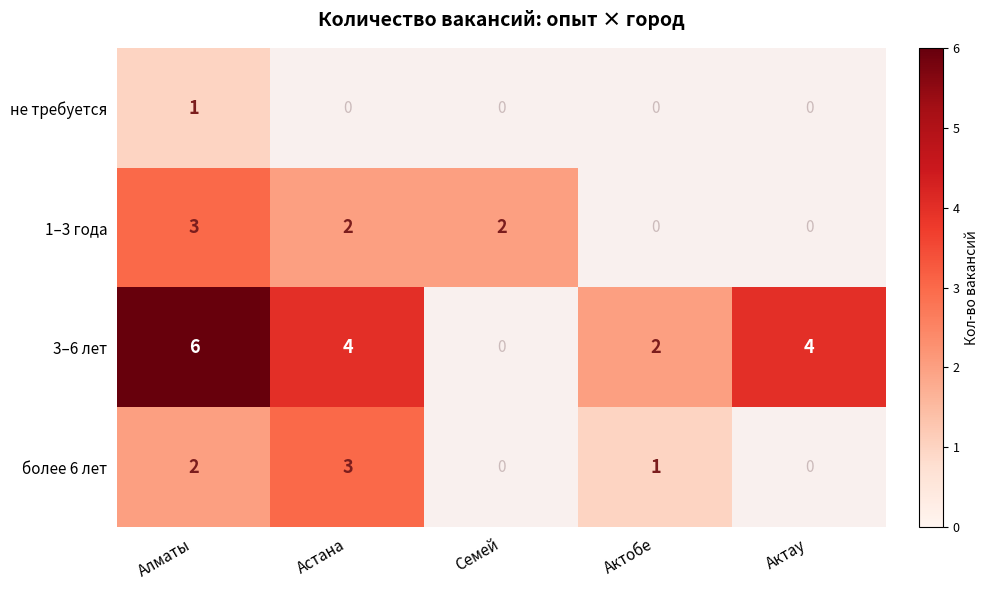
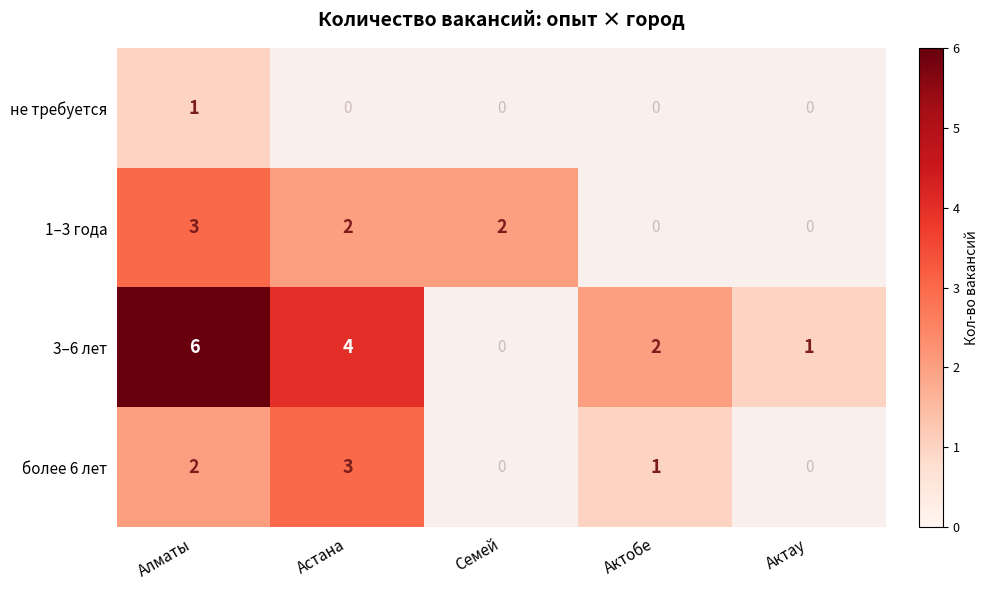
3–6 лет, Актау: 4 -> 1
